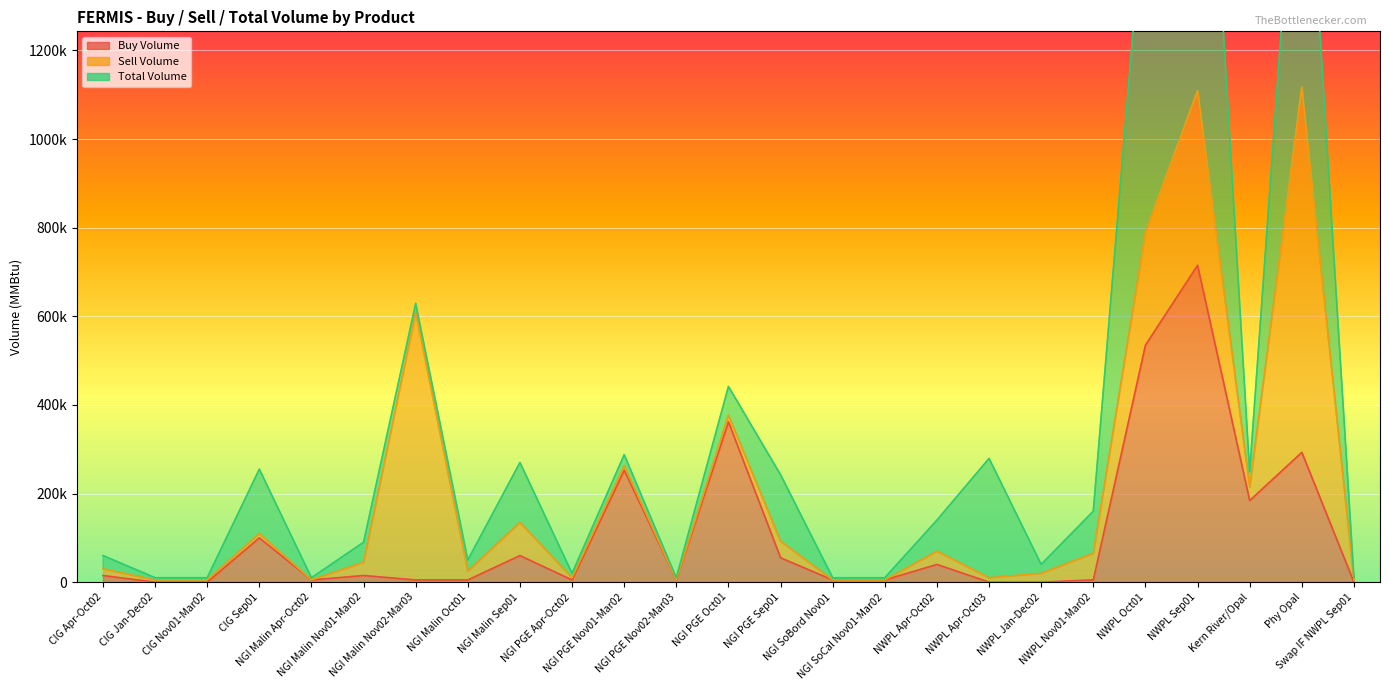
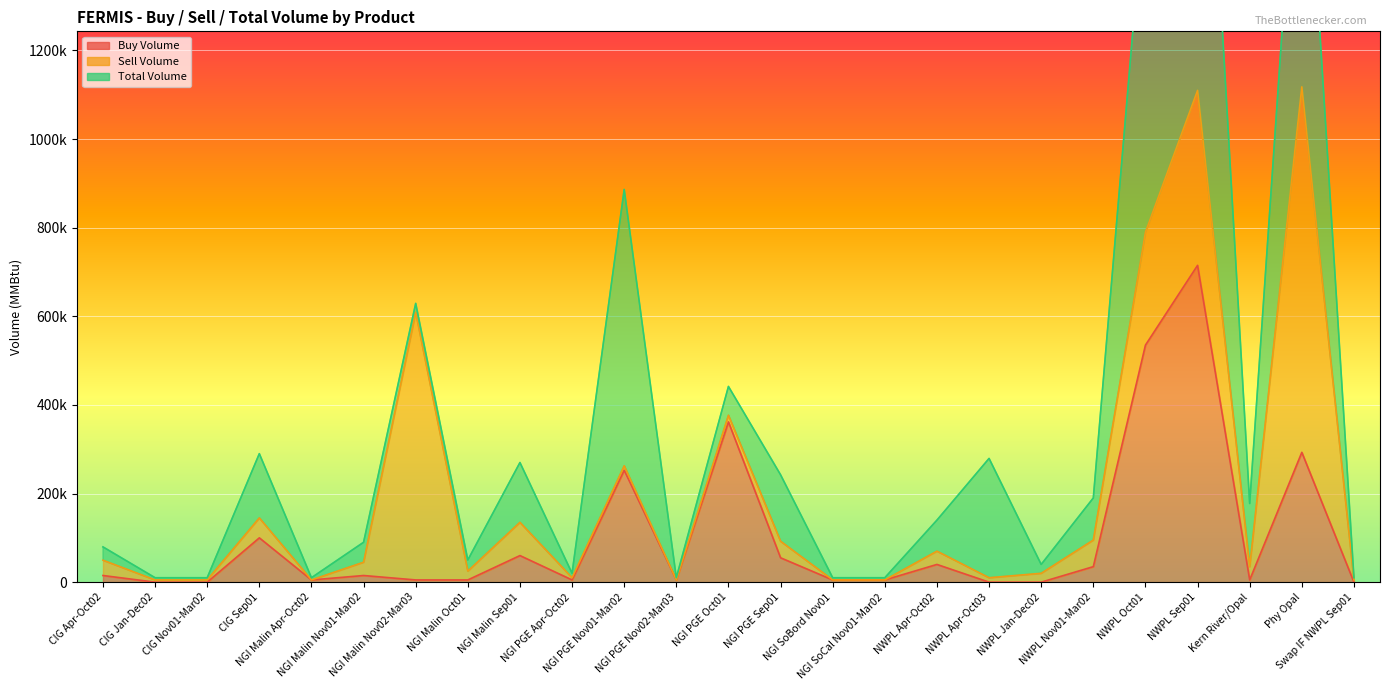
Sell Volume, CIG Apr-Oct02: 20000 -> 30000
Sell Volume, CIG Sep01: 10000 -> 50000
Total Volume, NGI PGE Nov01-Mar02: 30000 -> 620000
Buy Volume, NWPL Nov01-Mar02: 10000 -> 40000
Buy Volume, Kern River/Opal: 180000 -> 10000
Total Volume, Kern River/Opal: 40000 -> 140000
